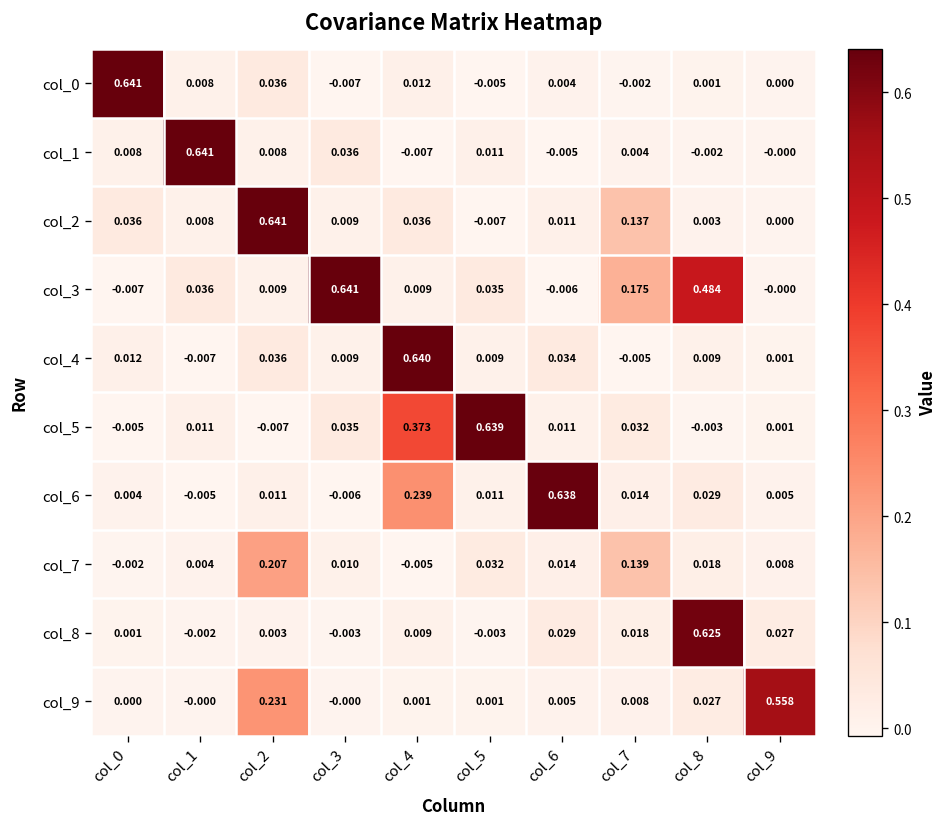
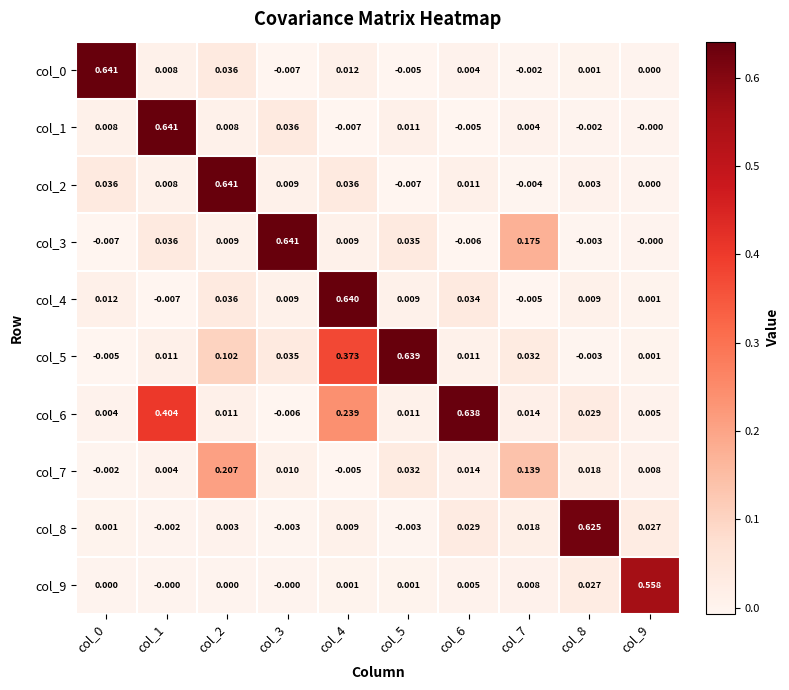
col_2, col_7: 0.137 -> -0.004
col_3, col_8: 0.484 -> -0.003
col_5, col_2: -0.007 -> 0.102
col_6, col_1: -0.005 -> 0.404
col_9, col_2: 0.231 -> 0.000
